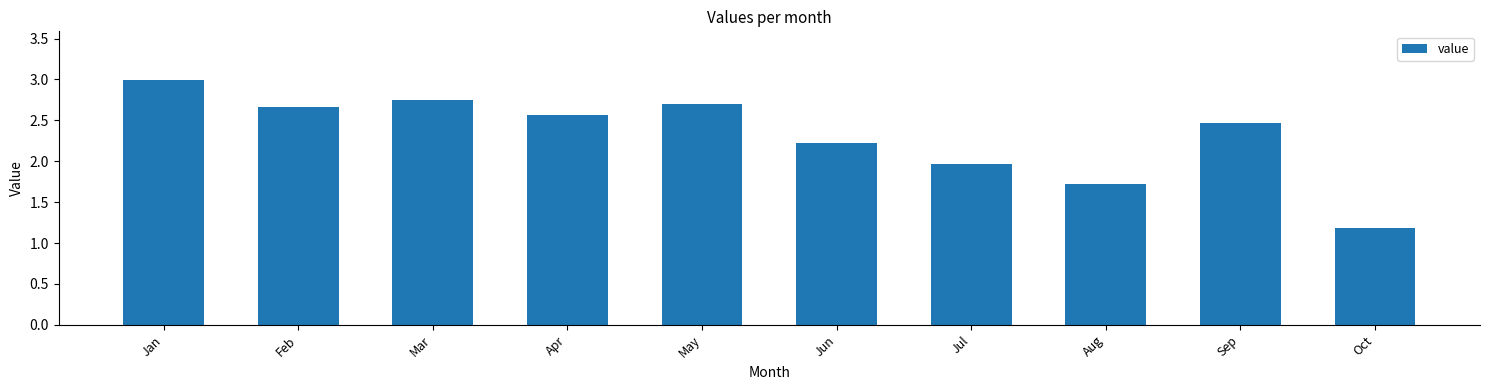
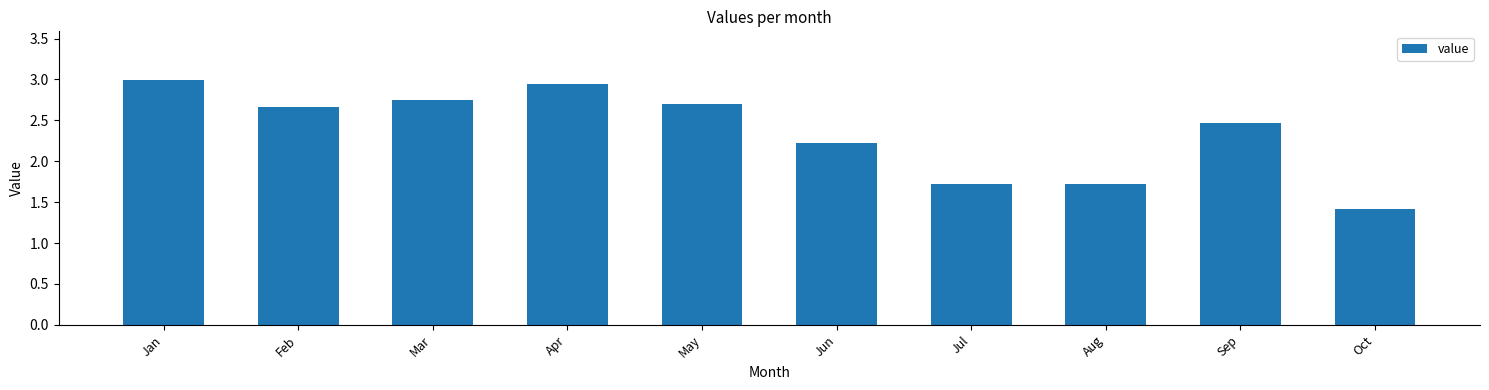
Apr: 2.6 -> 2.9
Jul: 2.0 -> 1.7
Oct: 1.2 -> 1.4
